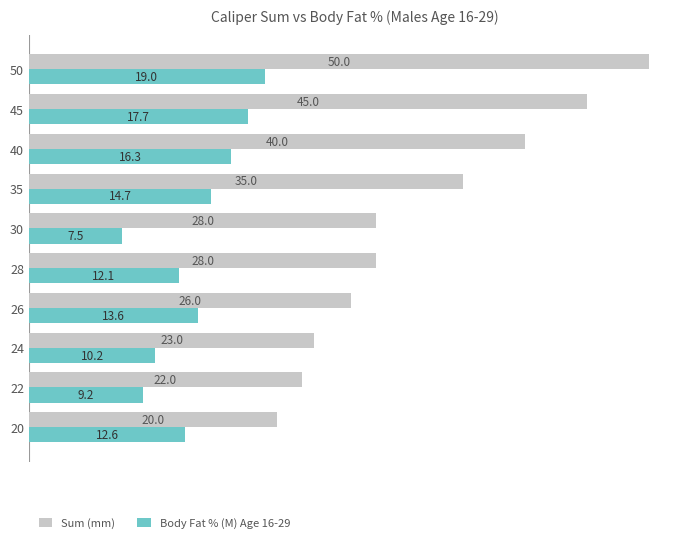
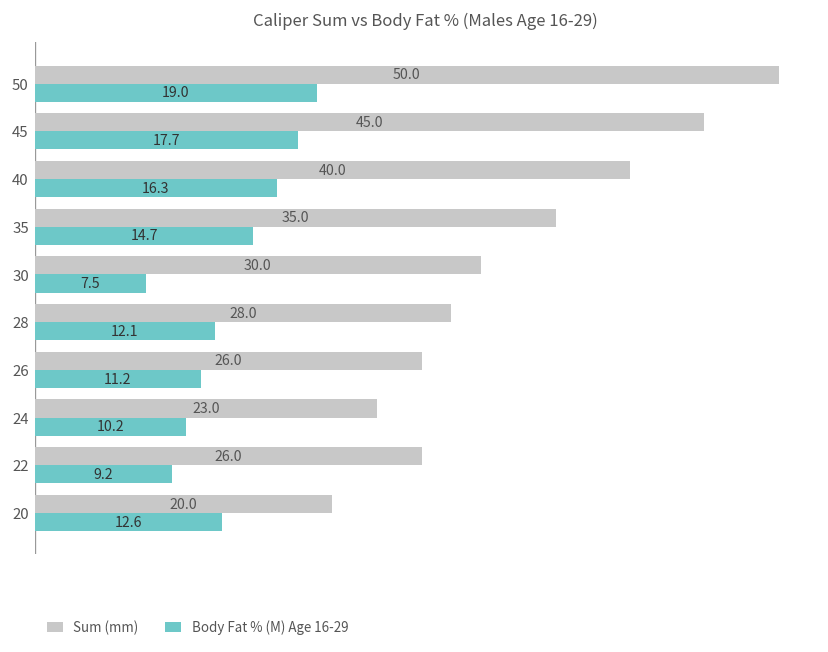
Sum (mm), 30: 28.0 -> 30.0
Body Fat % (M) Age 16-29, 26: 13.6 -> 11.2
Sum (mm), 22: 22.0 -> 26.0
